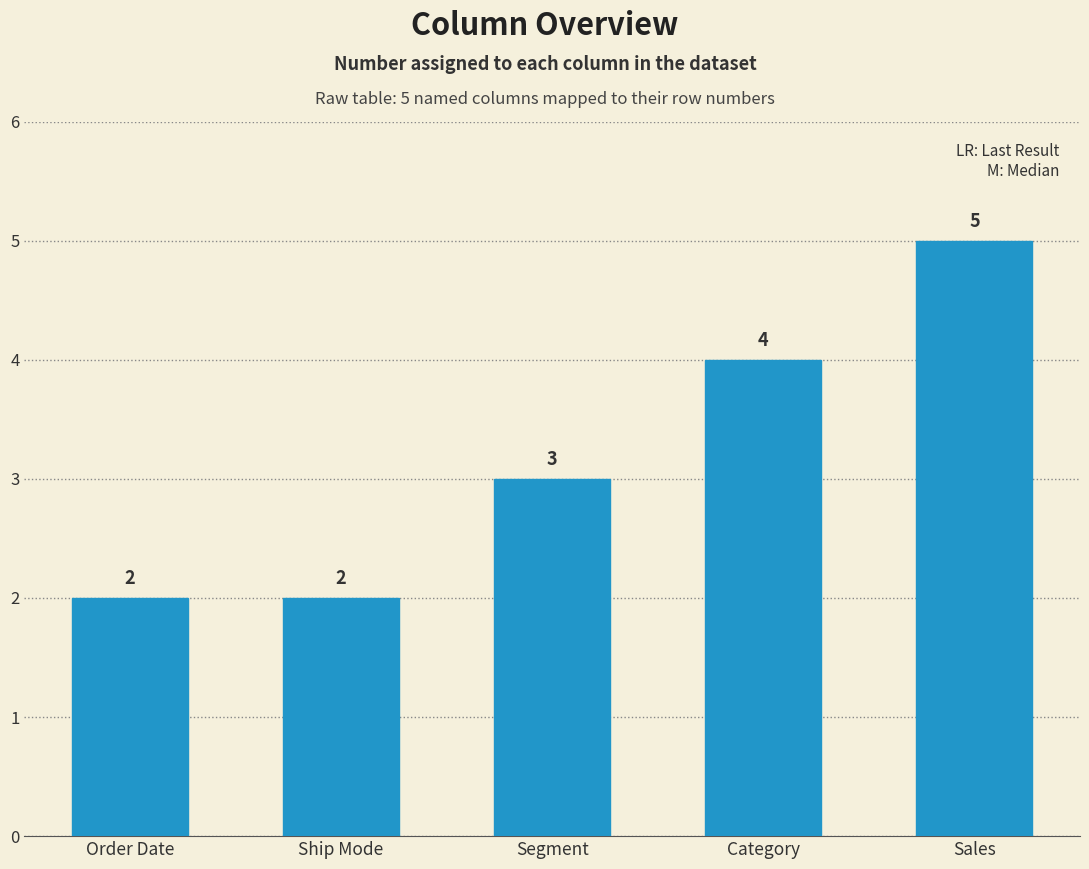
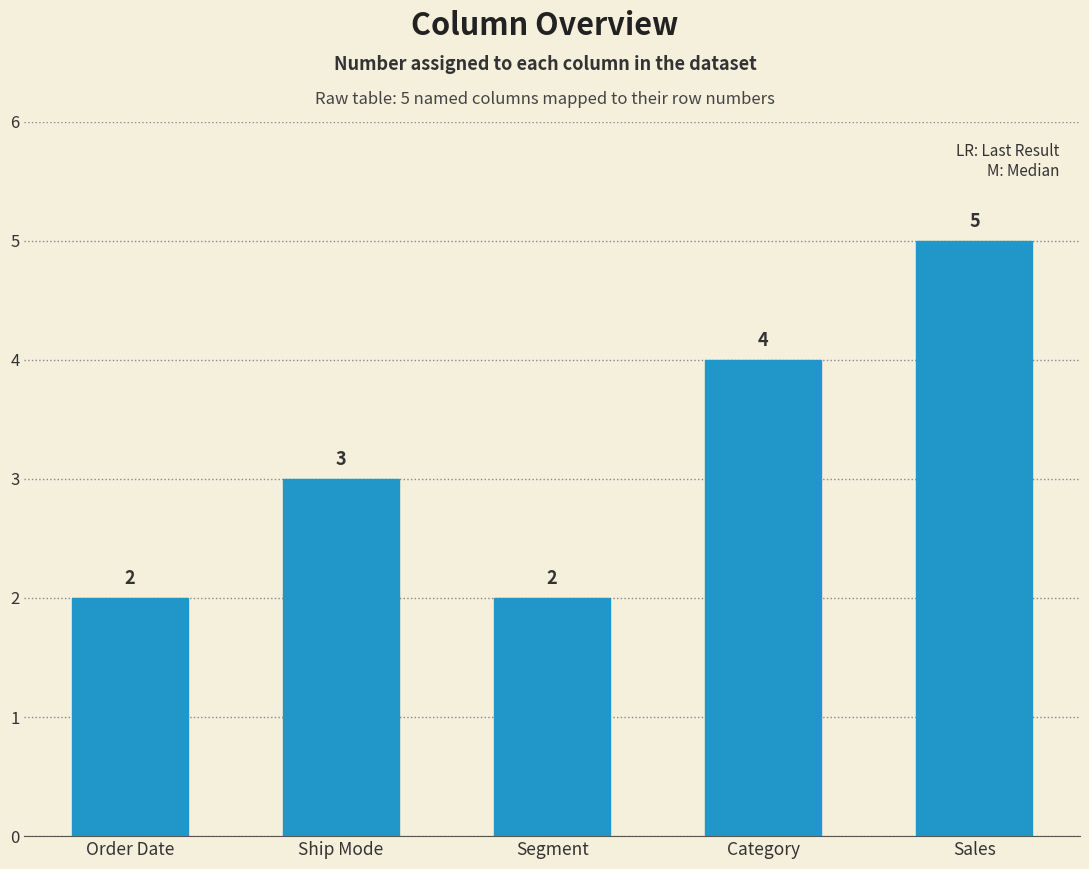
Ship Mode: 2 -> 3
Segment: 3 -> 2
